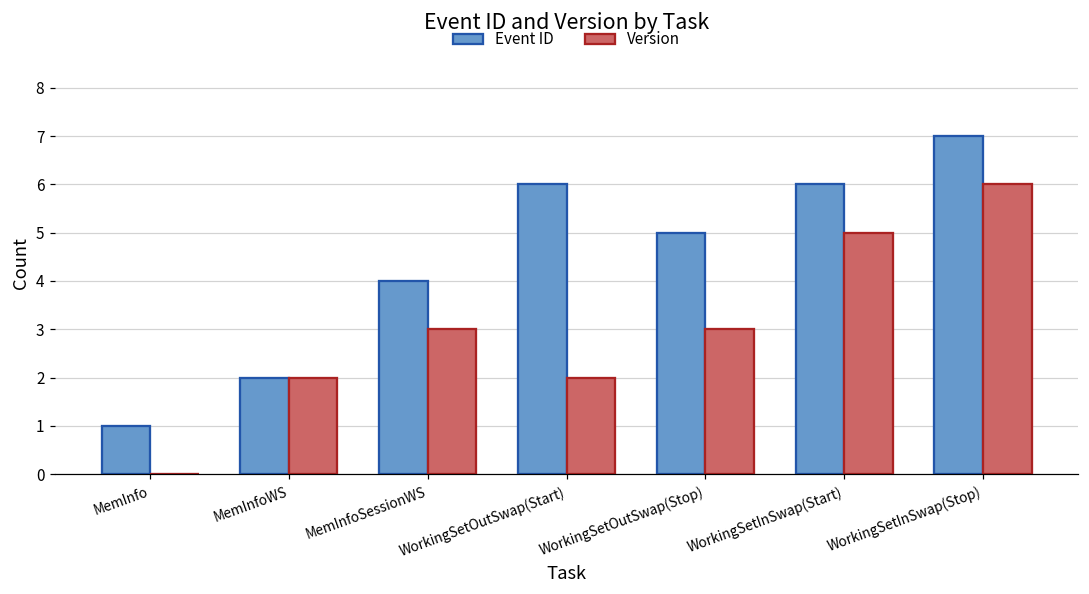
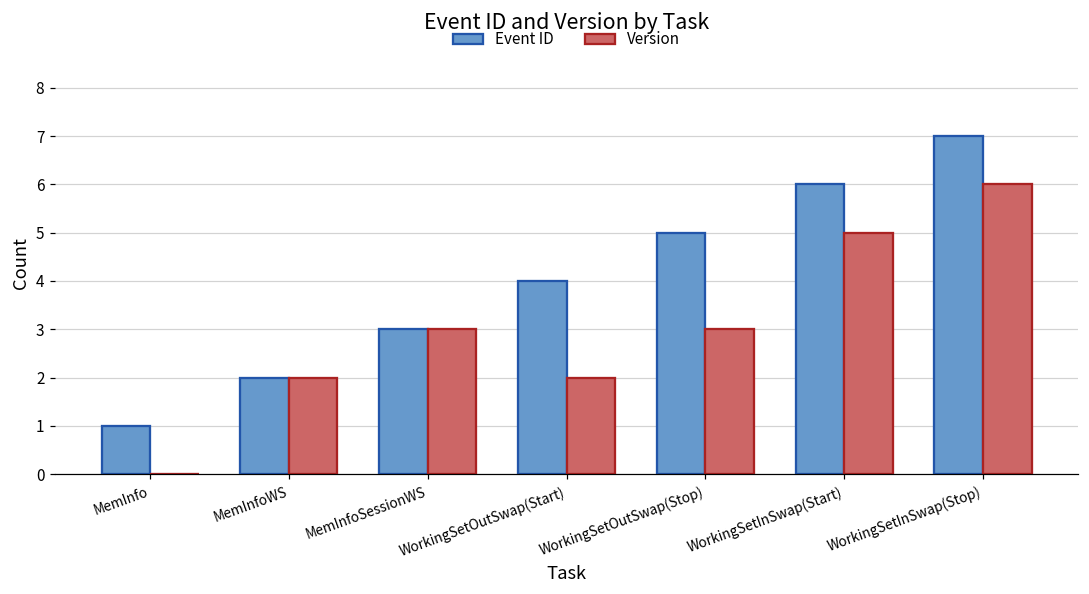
Event ID, MemInfoSessionWS: 4 -> 3
Event ID, WorkingSetOutSwap(Start): 6 -> 4
